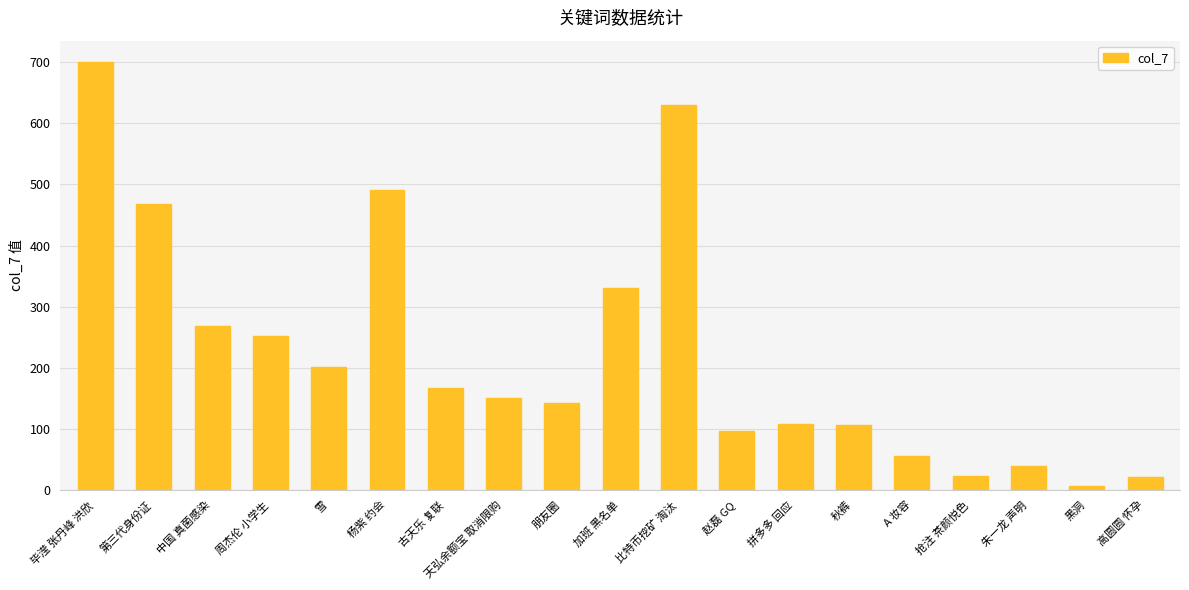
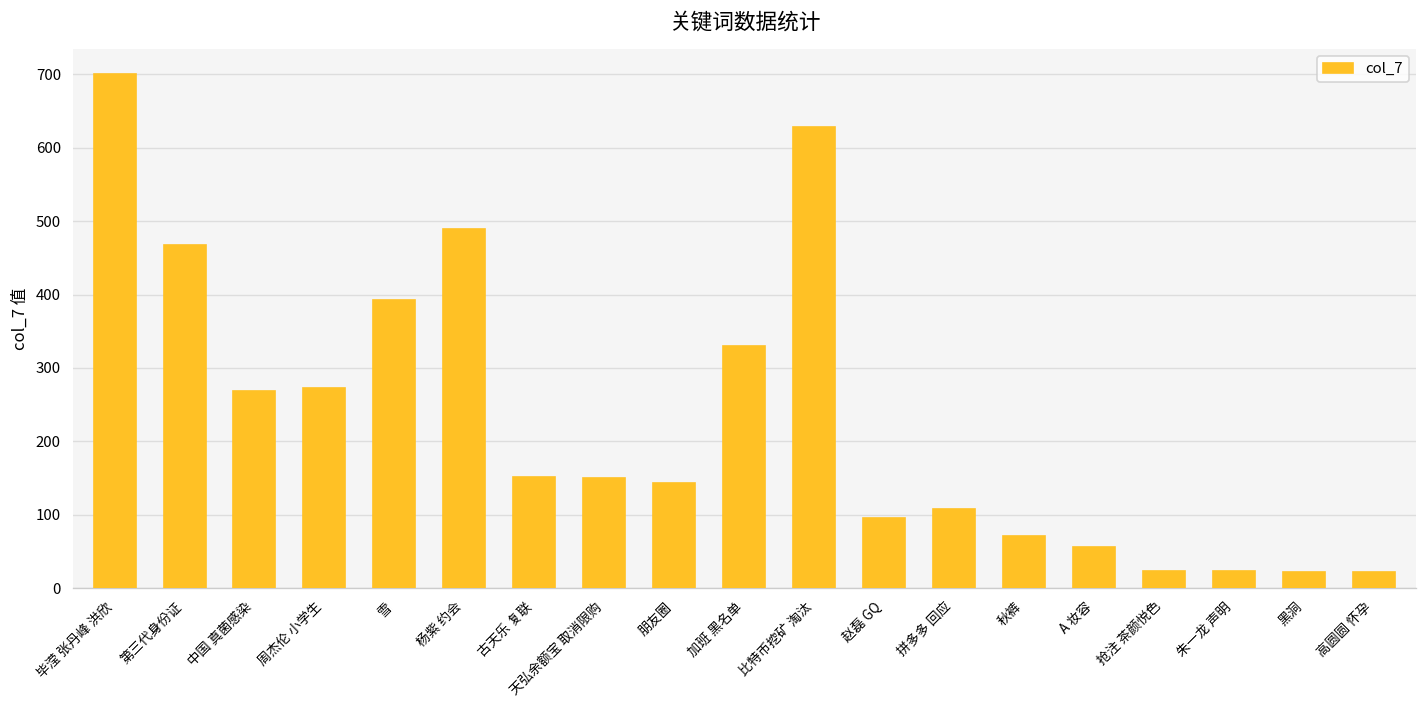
周杰伦 小学生: 250 -> 270
雪: 200 -> 390
古天乐 复联: 170 -> 150
秋裤: 110 -> 70
朱一龙 声明: 40 -> 20
黑洞: 10 -> 20
